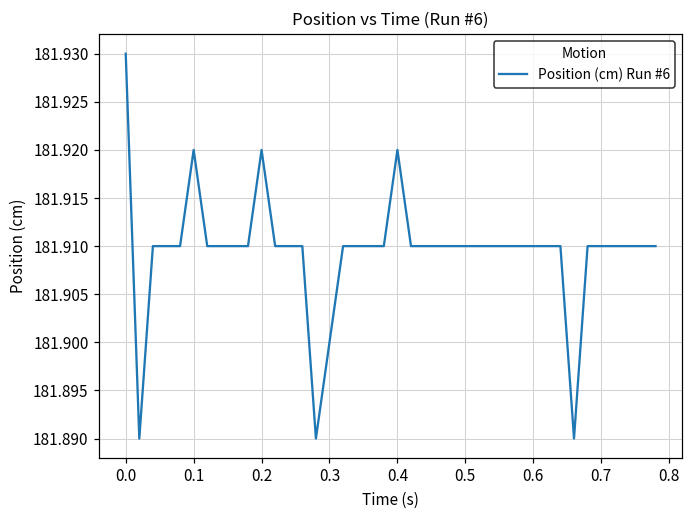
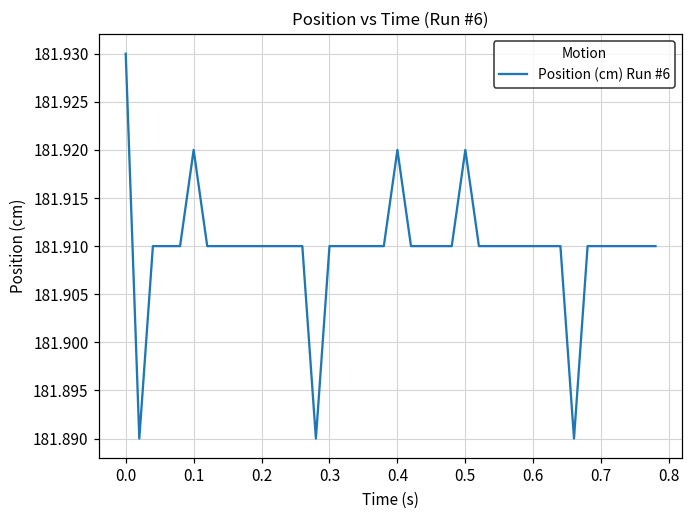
0.2: 181.92 -> 181.91
0.3: 181.90 -> 181.91
0.5: 181.91 -> 181.92
